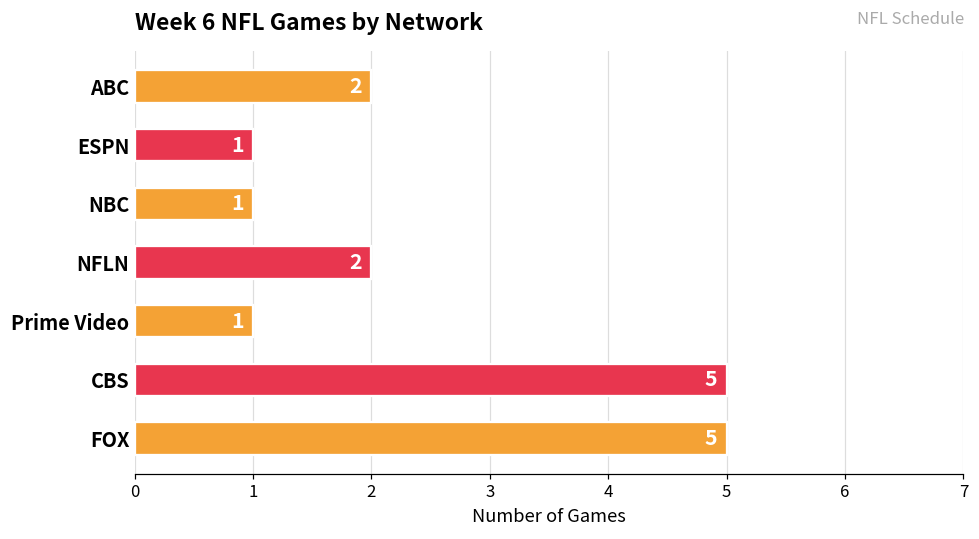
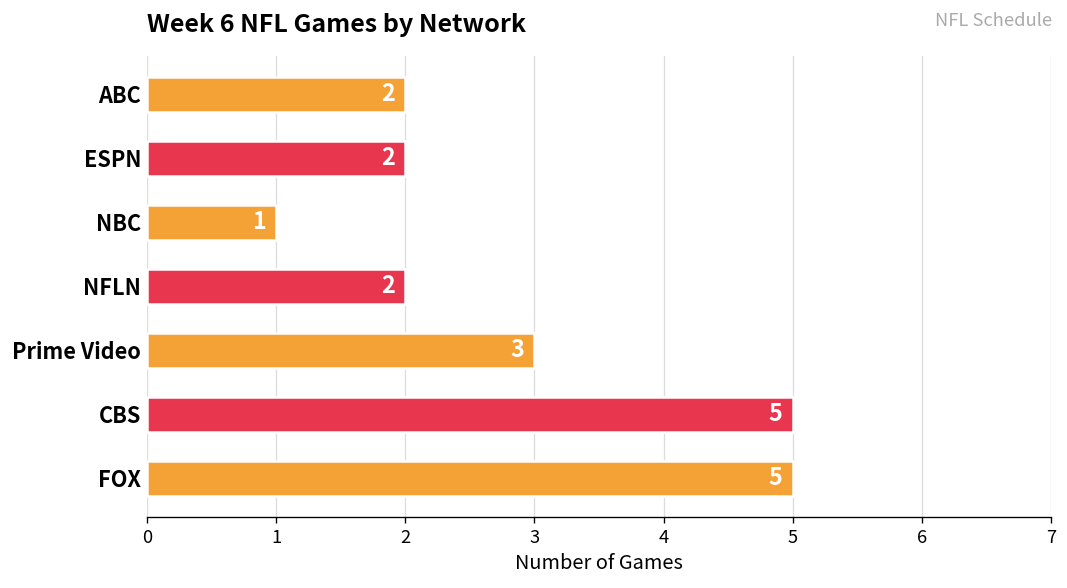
ESPN: 1 -> 2
Prime Video: 1 -> 3
